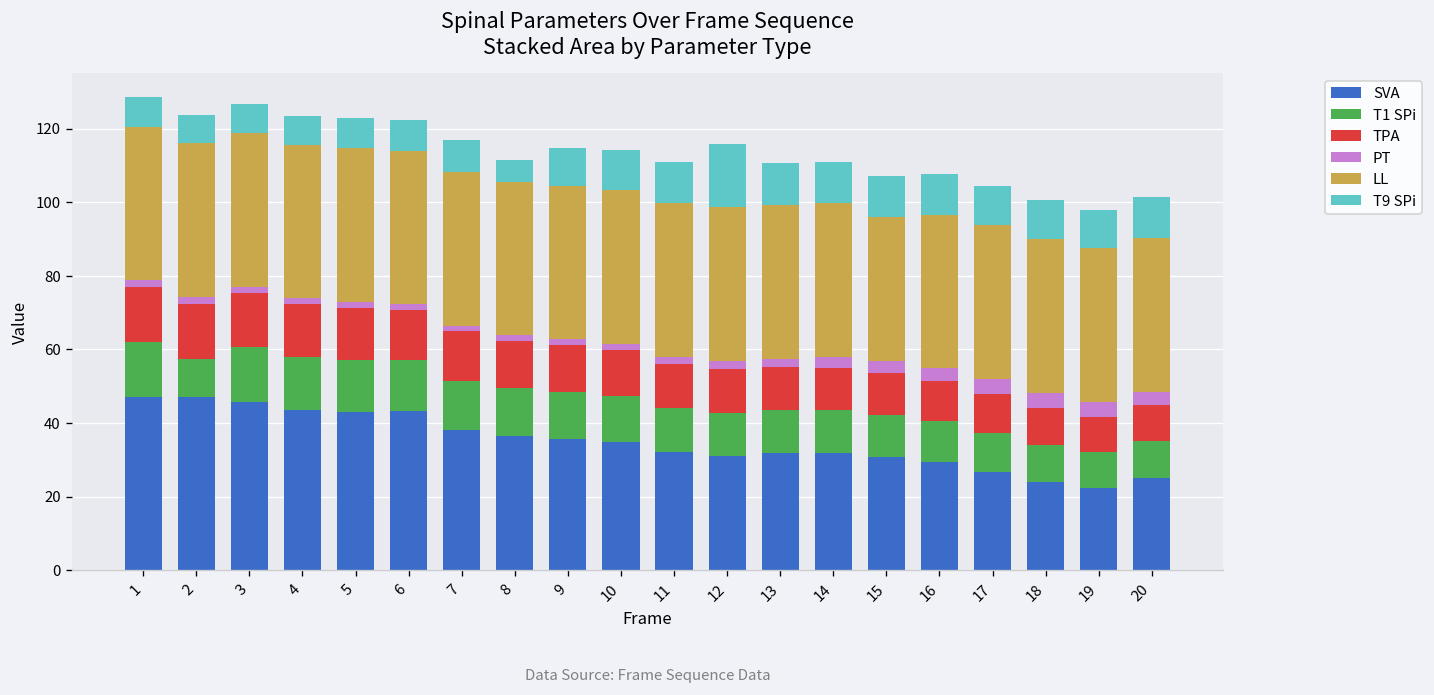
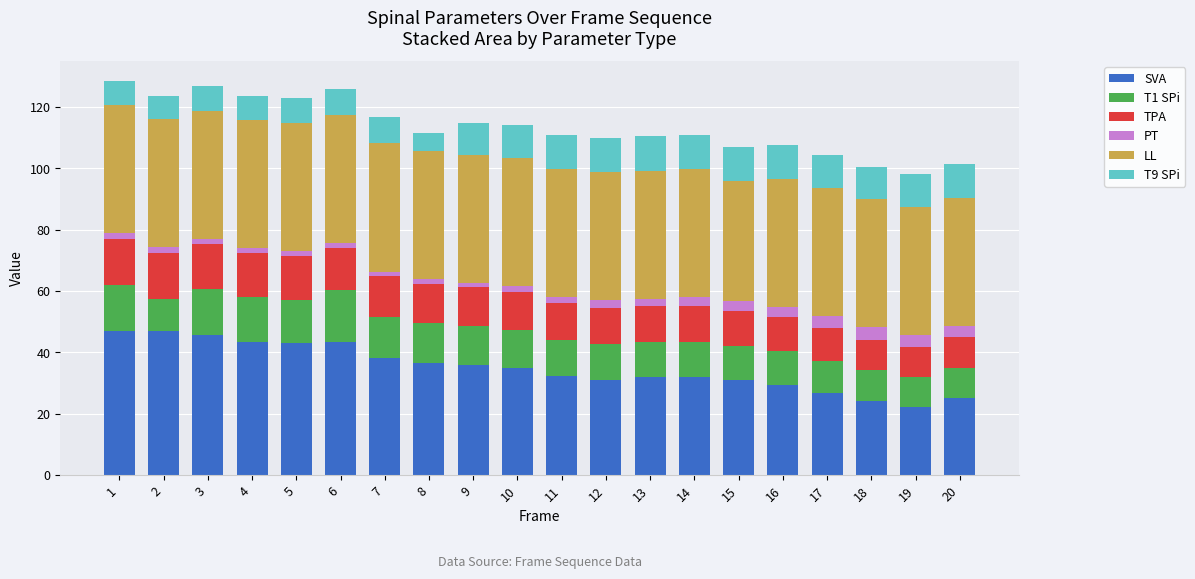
T1 SPi, 6: 14 -> 17
T9 SPi, 12: 17 -> 11
